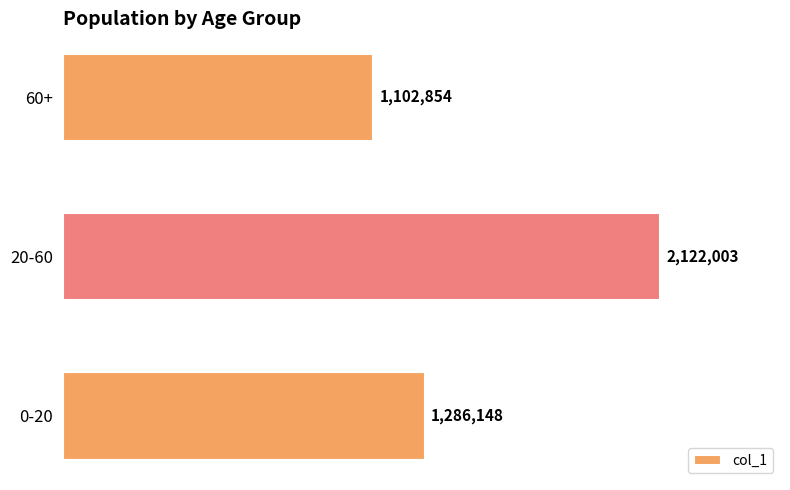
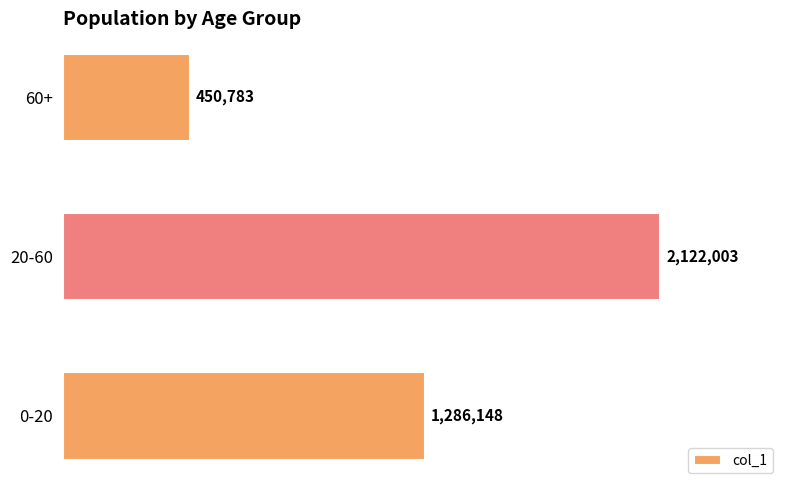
60+: 1,102,854 -> 450,783
